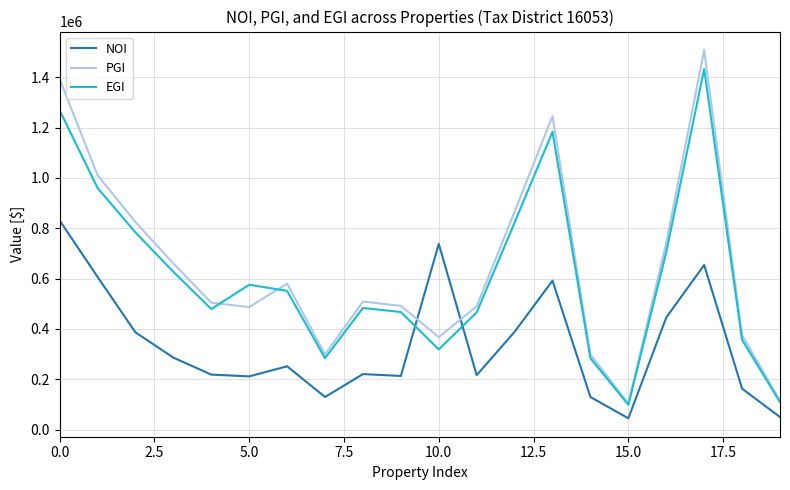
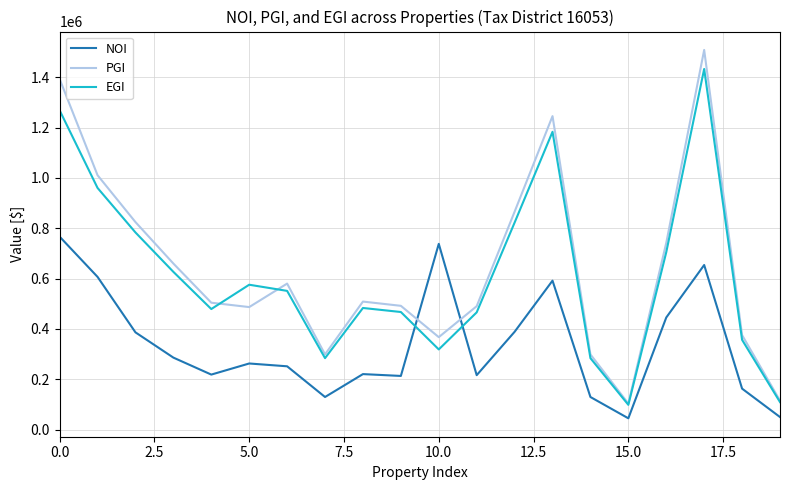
NOI, 0.0: 830000 -> 770000
NOI, 5.0: 210000 -> 260000
